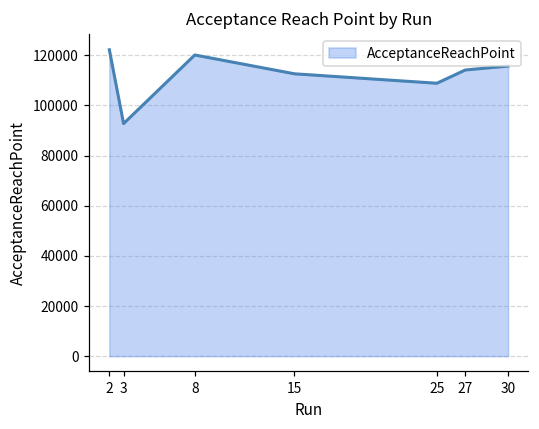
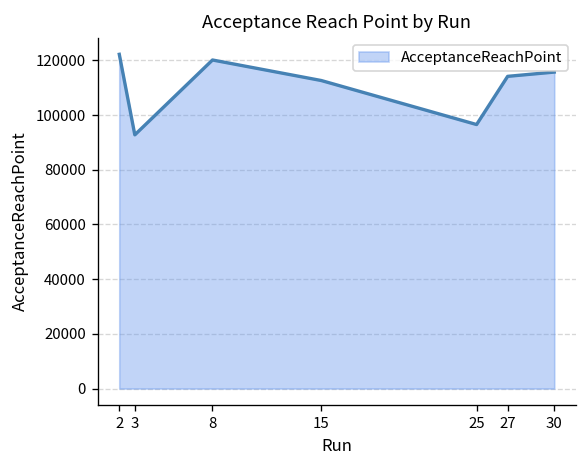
25: 109000 -> 97000
